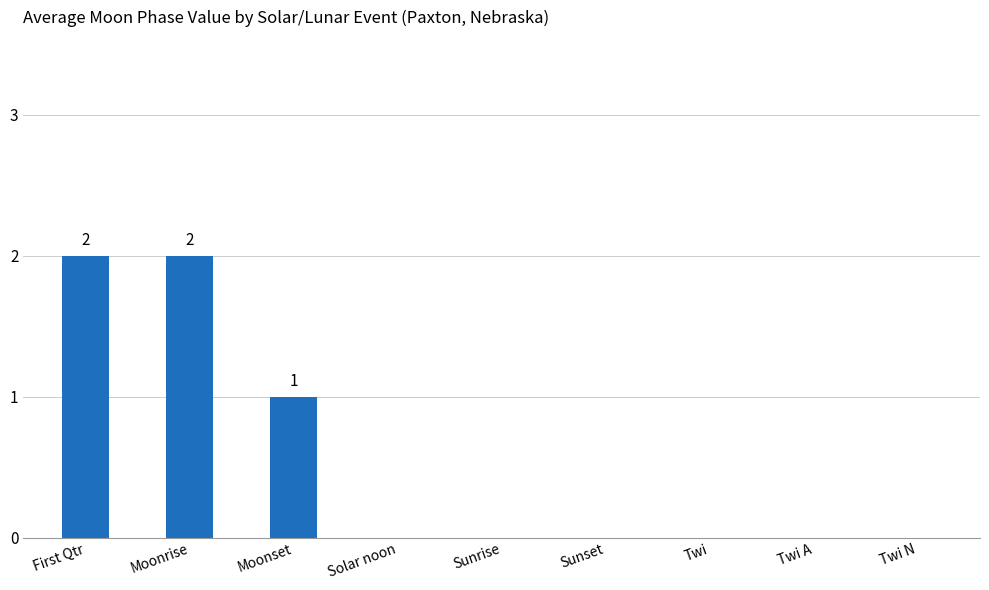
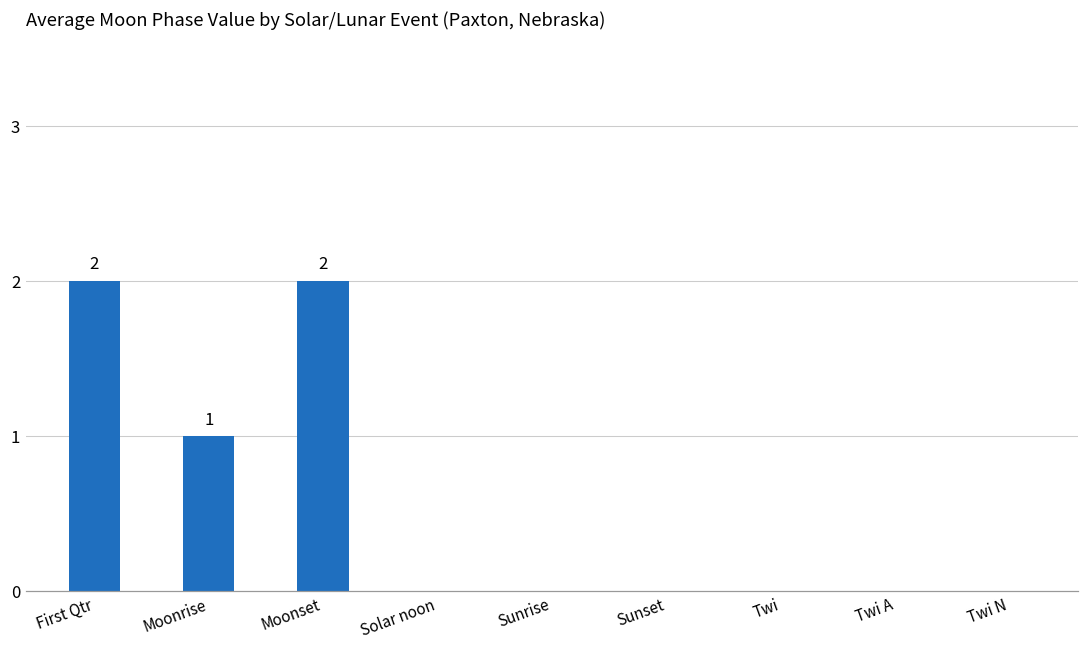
Moonrise: 2 -> 1
Moonset: 1 -> 2
